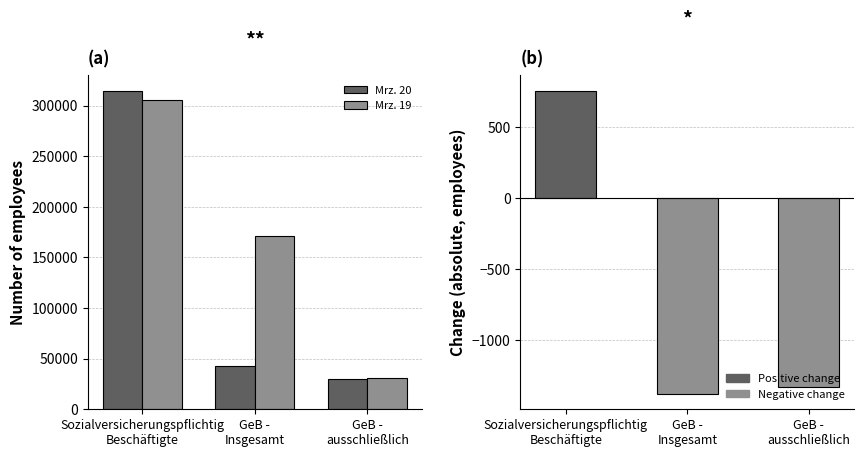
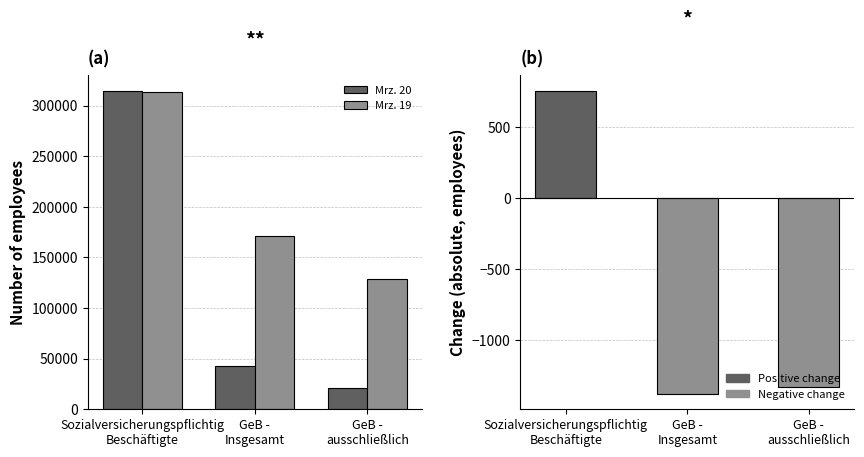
(a), Mrz. 19, Sozialversicherungspflichtig Beschäftigte: 305000 -> 313000
(a), Mrz. 20, GeB - ausschließlich: 30000 -> 21000
(a), Mrz. 19, GeB - ausschließlich: 31000 -> 129000
